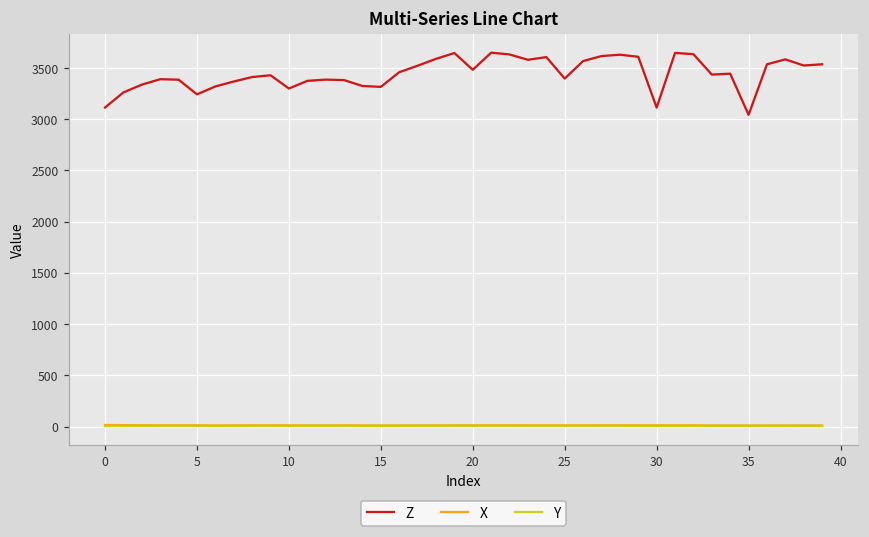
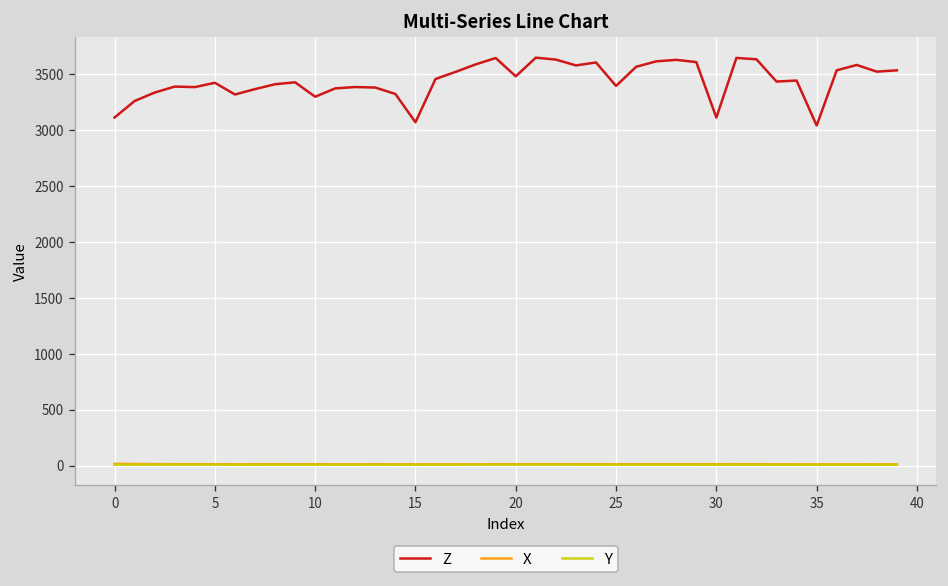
Z, 5: 3200 -> 3400
Z, 15: 3300 -> 3100
